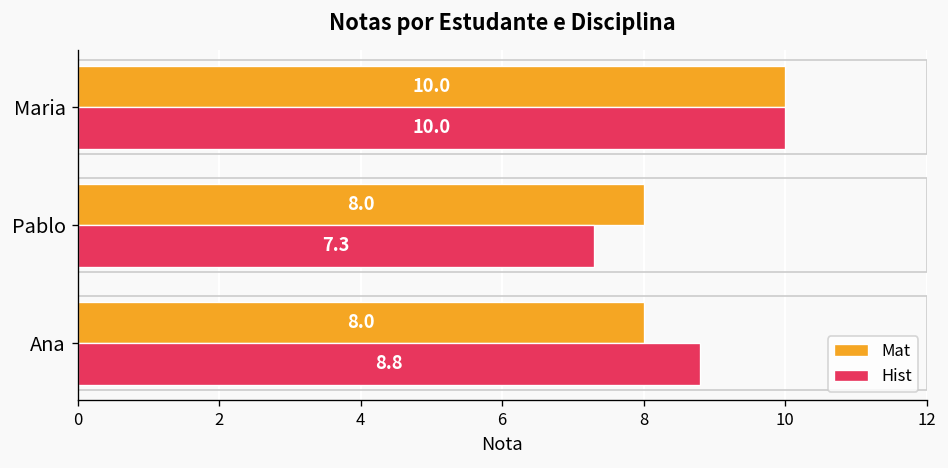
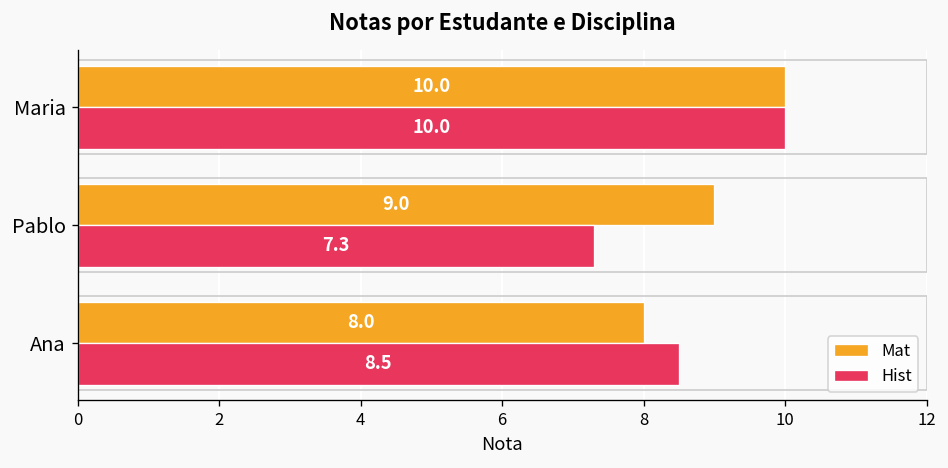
Mat, Pablo: 8.0 -> 9.0
Hist, Ana: 8.8 -> 8.5
